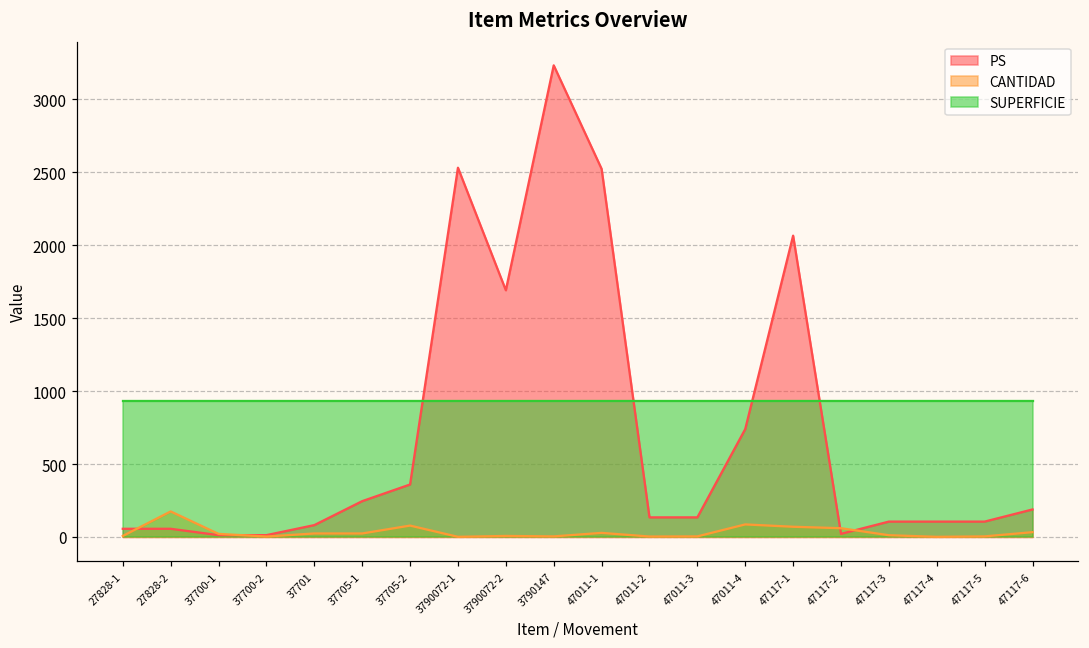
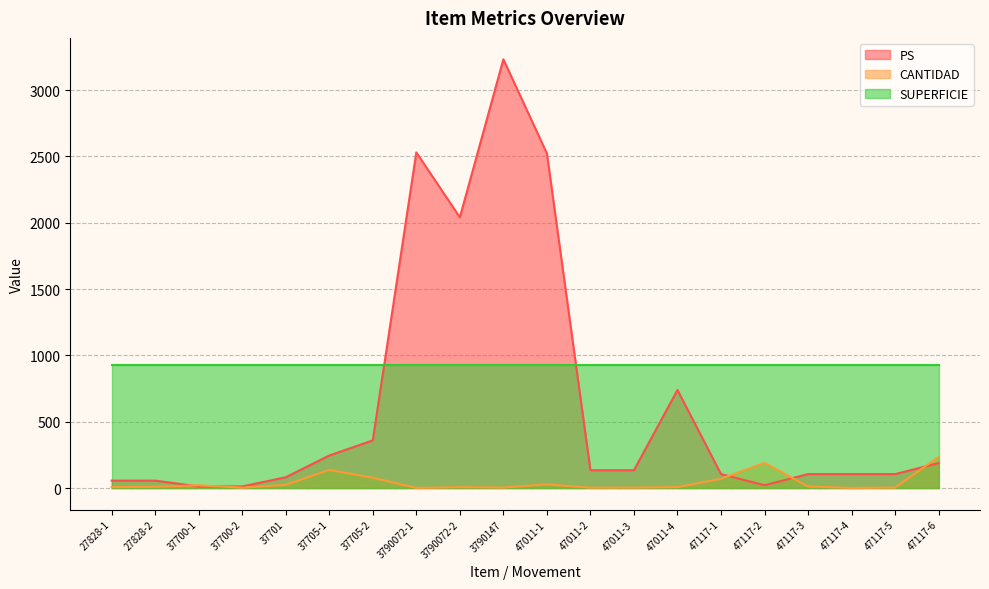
CANTIDAD, 27828-2: 180 -> 10
CANTIDAD, 37705-1: 20 -> 140
PS, 3790072-2: 1690 -> 2040
CANTIDAD, 47011-4: 90 -> 10
PS, 47117-1: 2060 -> 110
CANTIDAD, 47117-2: 60 -> 190
CANTIDAD, 47117-6: 30 -> 240
